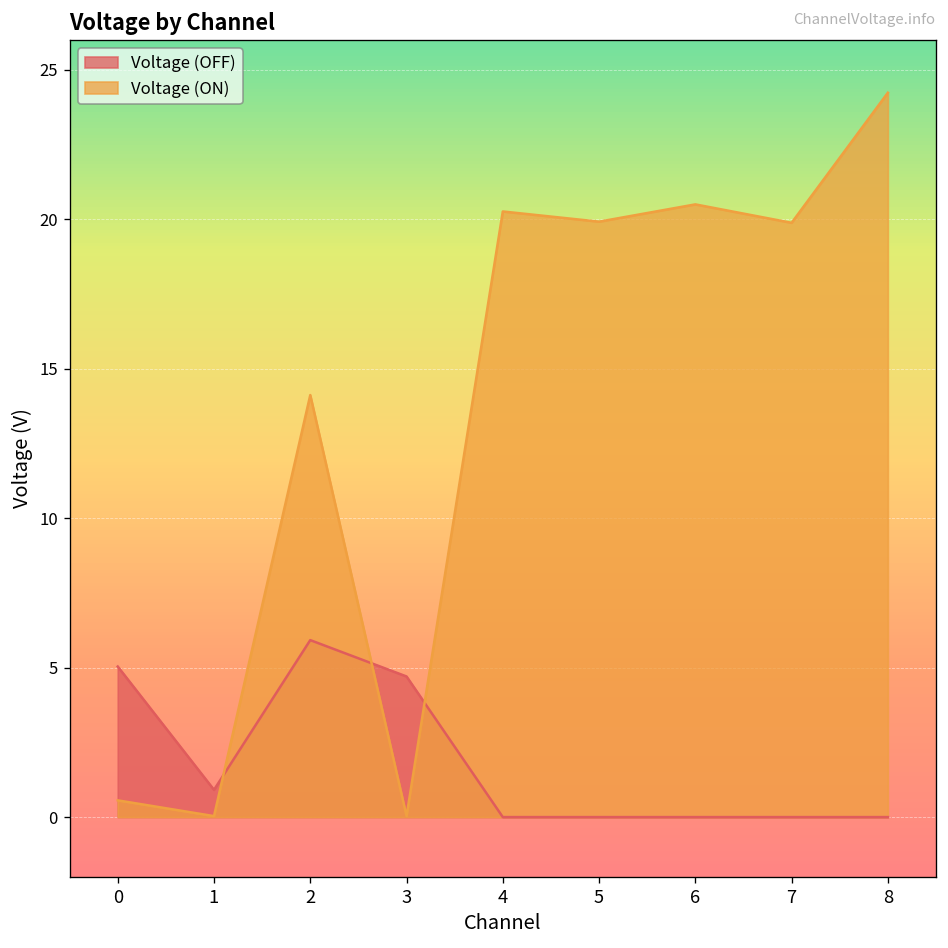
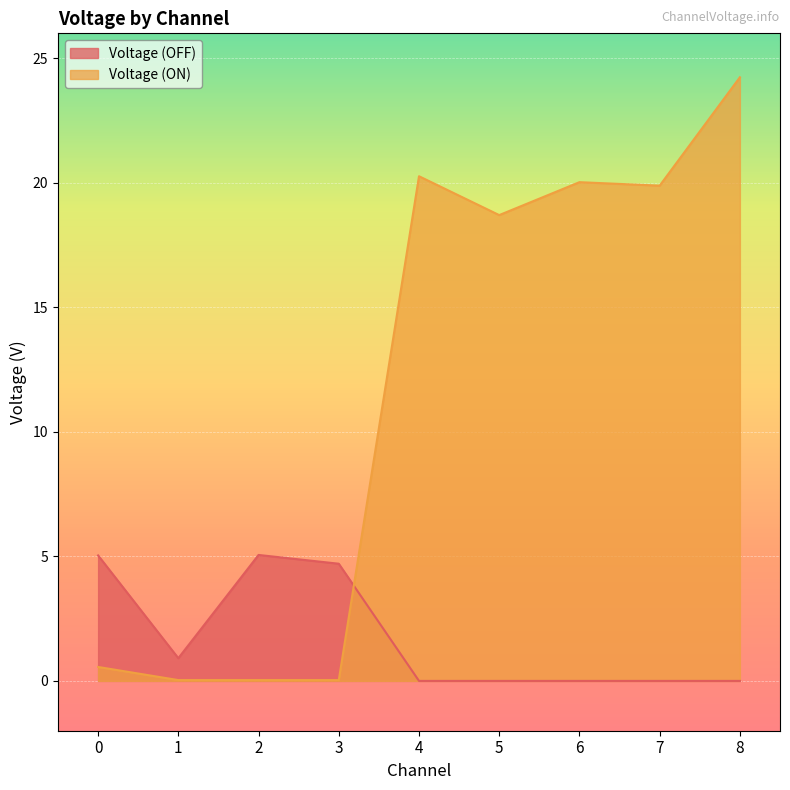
Voltage (OFF), 2: 5.9 -> 5.1
Voltage (ON), 2: 14.1 -> 0.0
Voltage (ON), 5: 19.9 -> 18.7
Voltage (ON), 6: 20.5 -> 20.0
